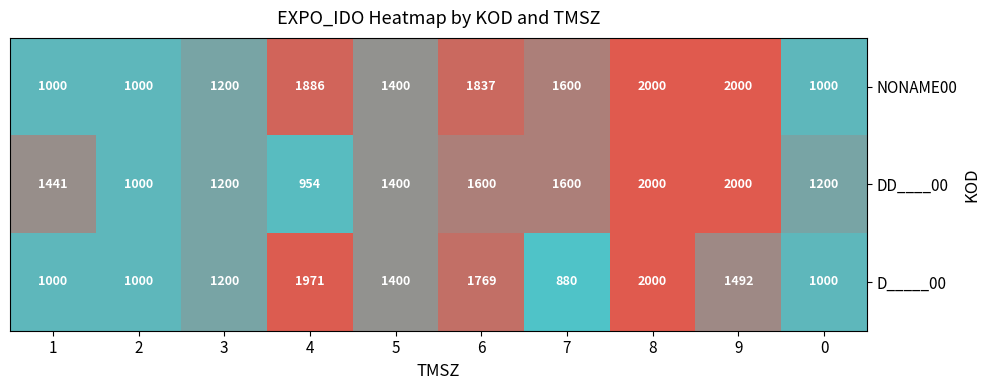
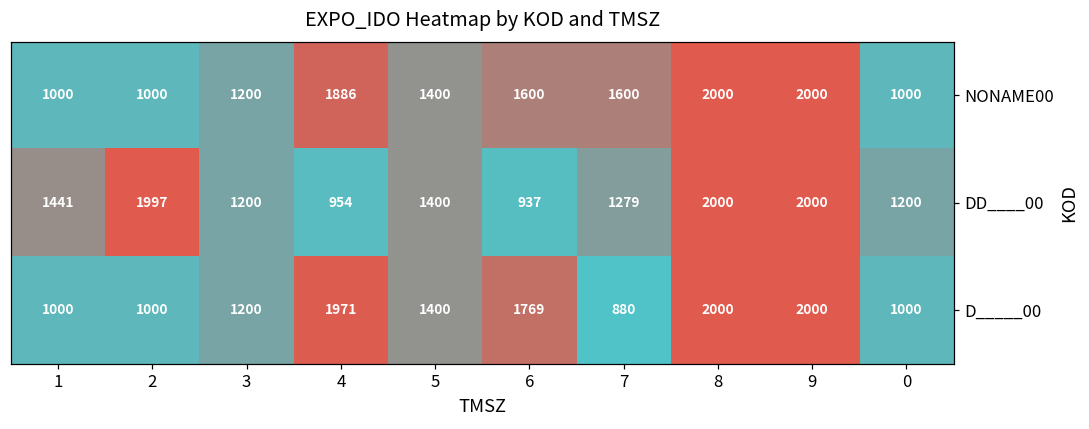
NONAME00, 6: 1837 -> 1600
DD____00, 2: 1000 -> 1997
DD____00, 6: 1600 -> 937
DD____00, 7: 1600 -> 1279
D_____00, 9: 1492 -> 2000
